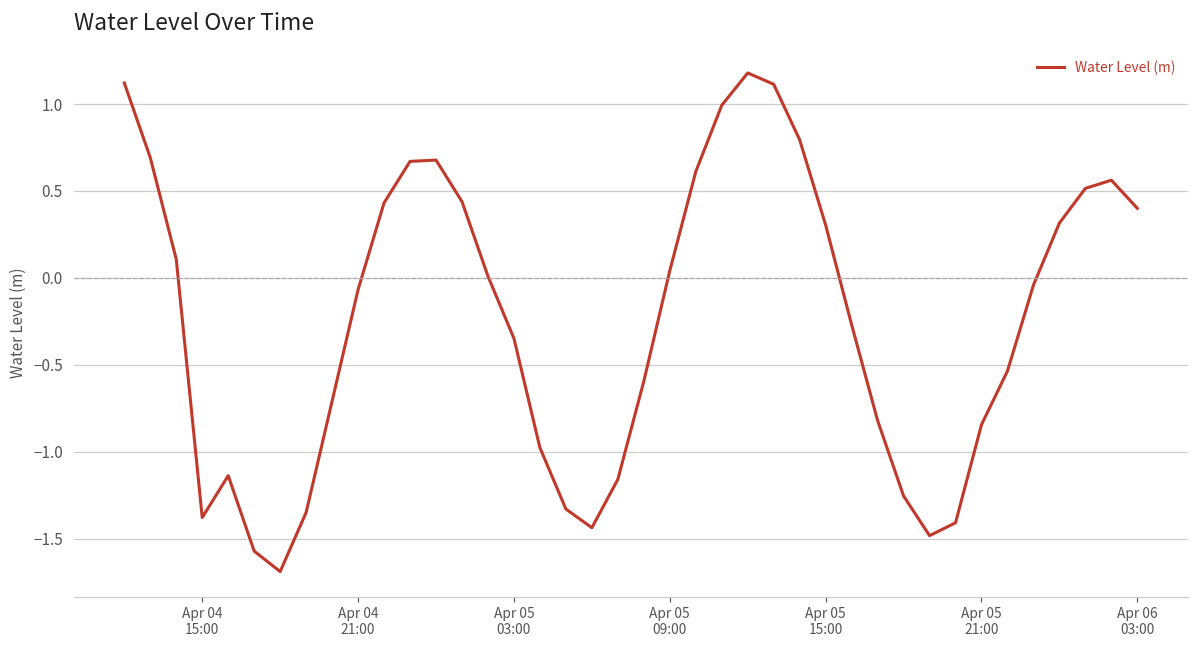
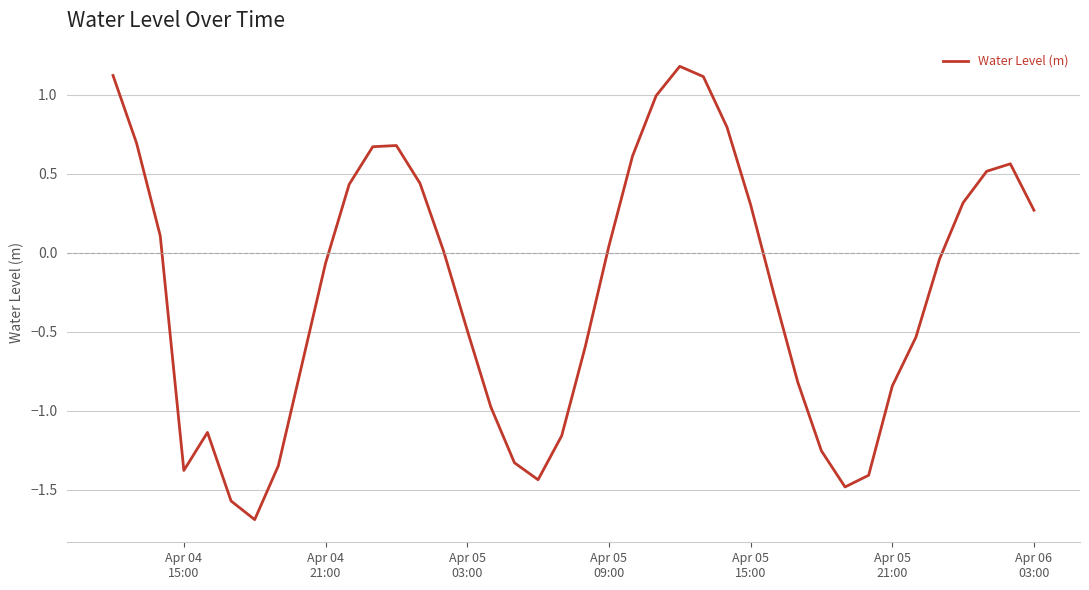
Apr 05 03:00: -0.35 -> -0.49
Apr 06 03:00: 0.40 -> 0.27
